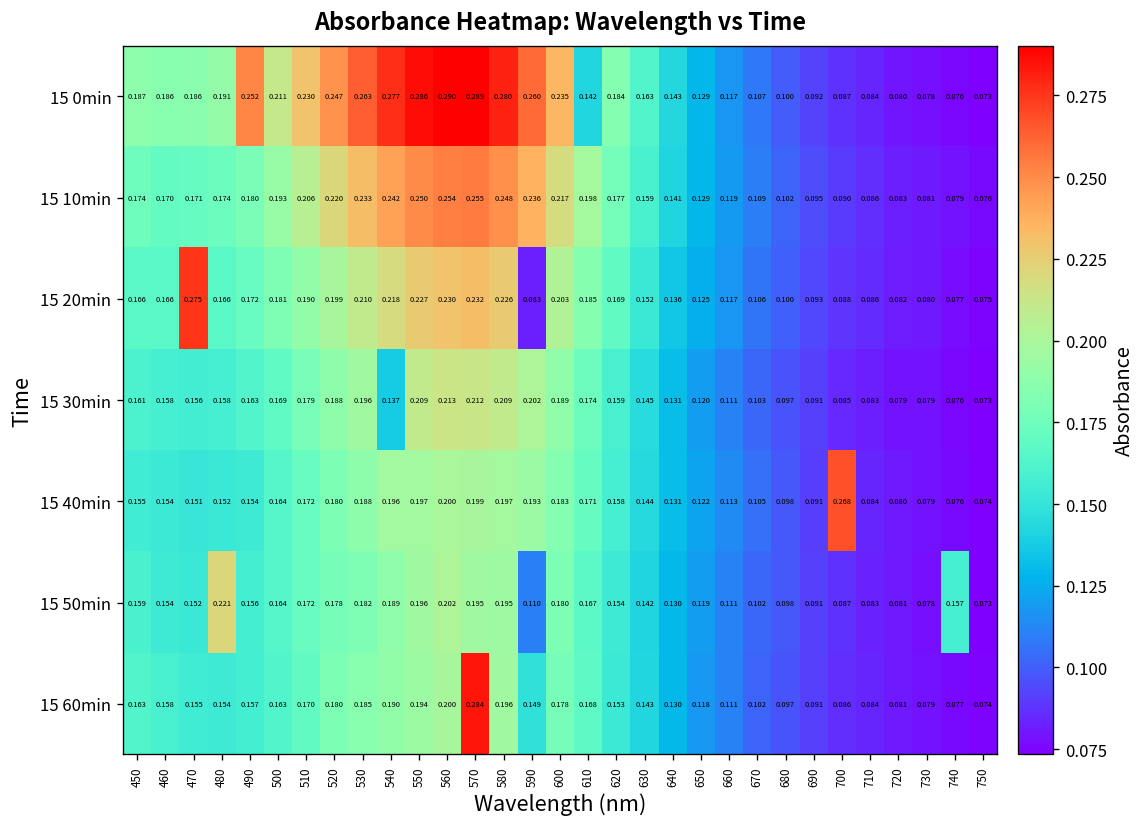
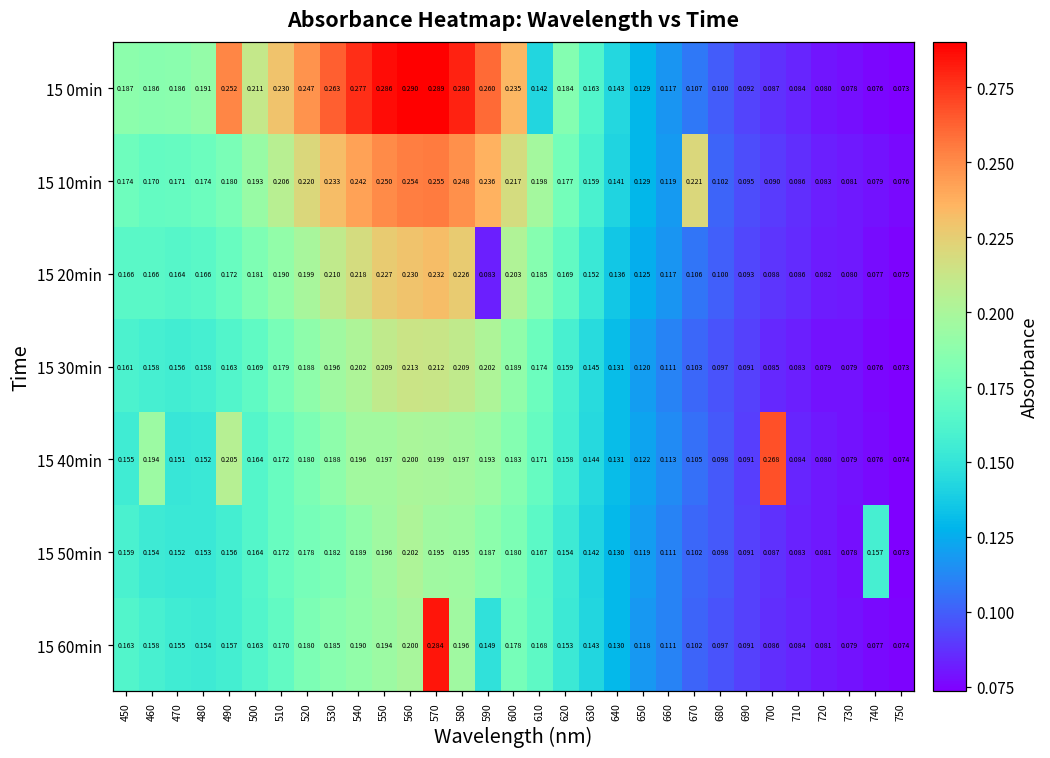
15 10min, 670: 0.109 -> 0.221
15 20min, 470: 0.275 -> 0.164
15 30min, 540: 0.137 -> 0.202
15 40min, 460: 0.154 -> 0.194
15 40min, 490: 0.154 -> 0.205
15 50min, 480: 0.221 -> 0.153
15 50min, 590: 0.110 -> 0.187
